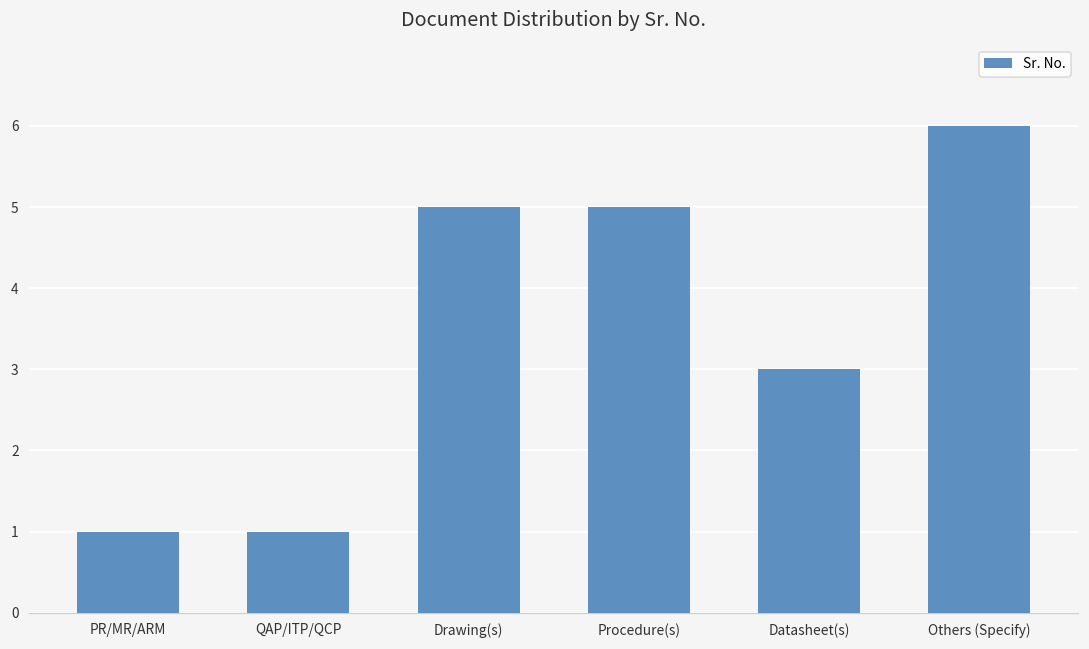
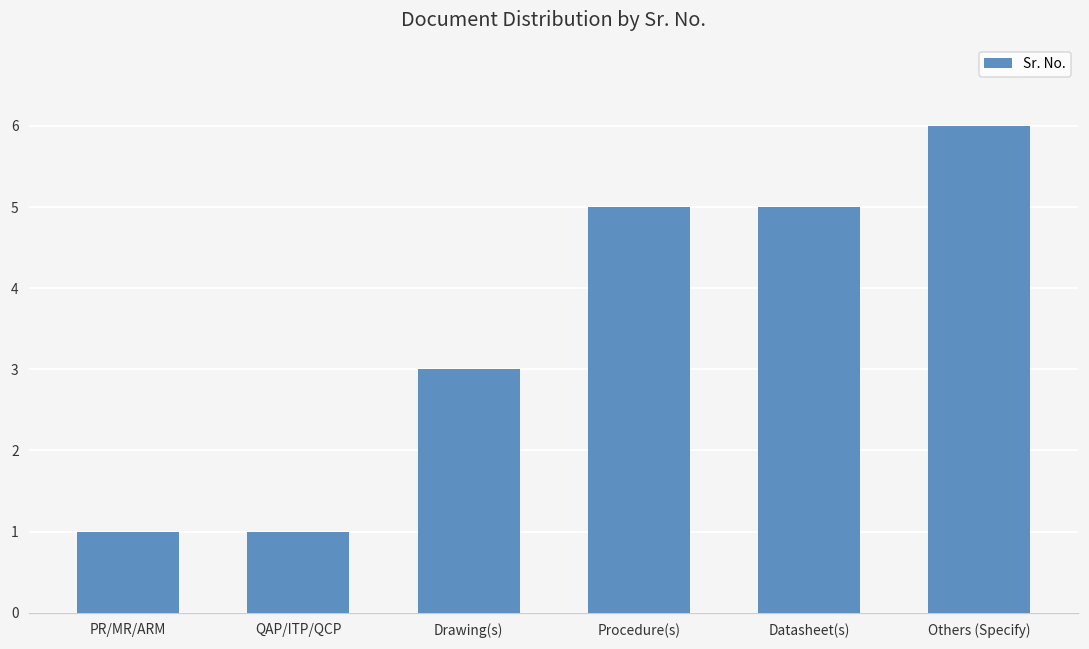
Drawing(s): 5 -> 3
Datasheet(s): 3 -> 5
